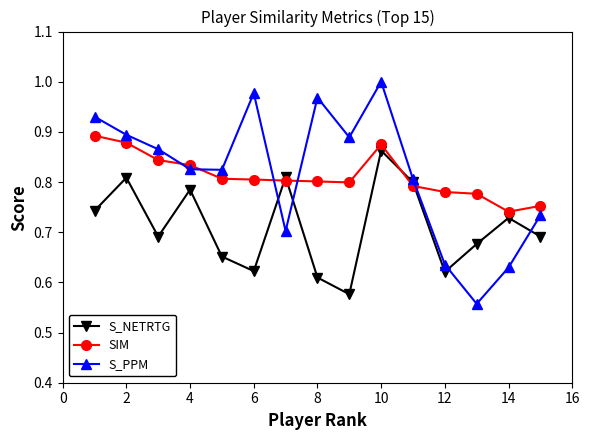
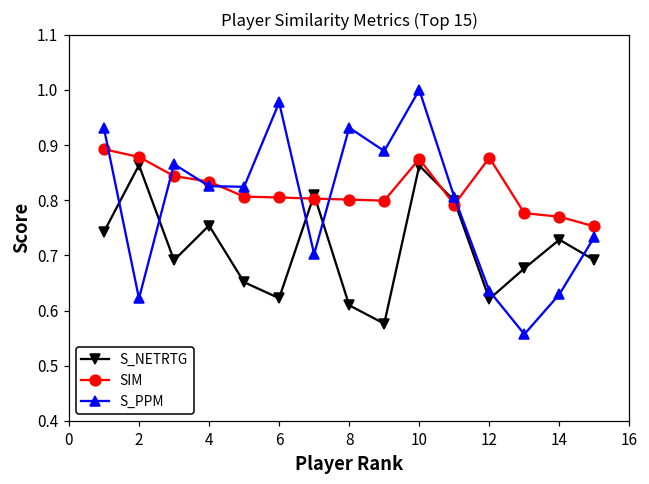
S_NETRTG, 2: 0.81 -> 0.86
S_PPM, 2: 0.89 -> 0.62
S_NETRTG, 4: 0.78 -> 0.75
S_PPM, 8: 0.97 -> 0.93
SIM, 12: 0.78 -> 0.88
SIM, 14: 0.74 -> 0.77
